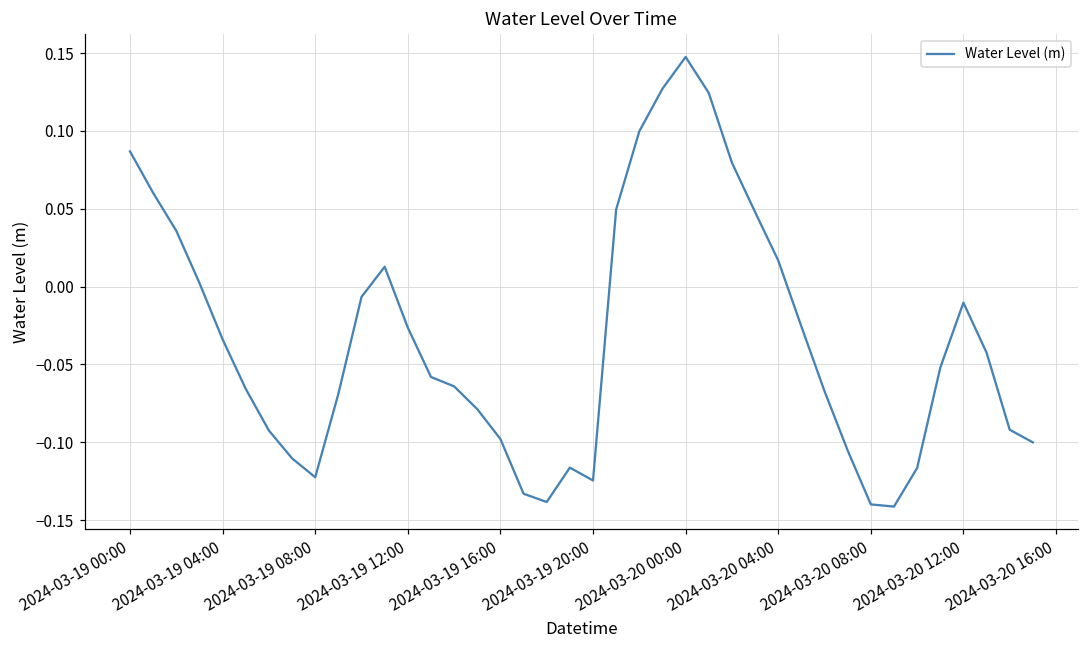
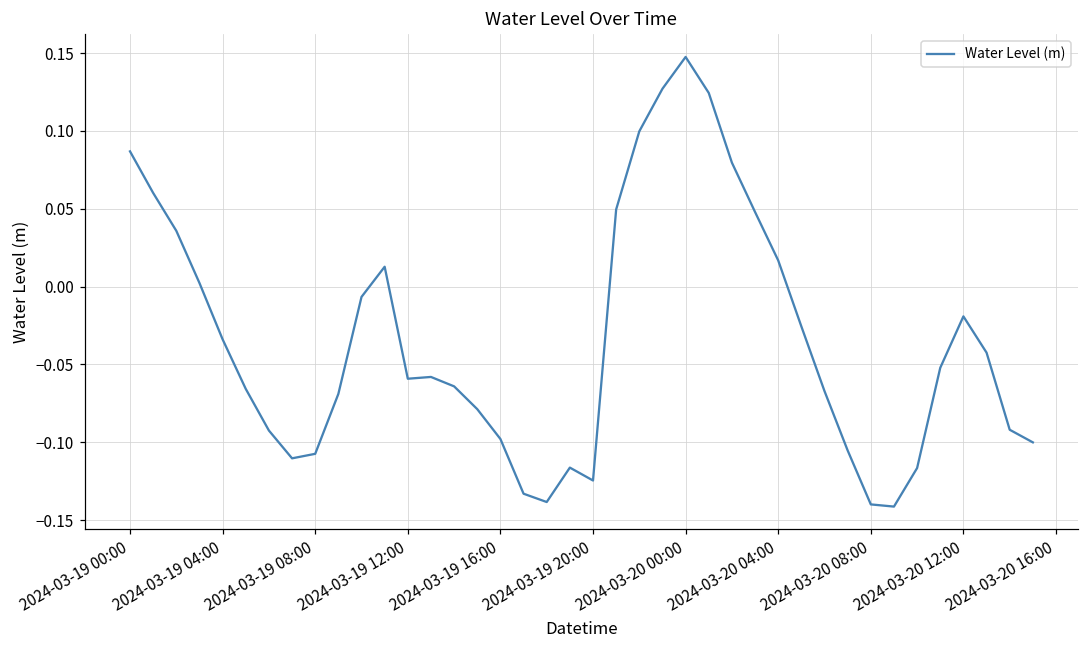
2024-03-19 08:00: -0.122 -> -0.107
2024-03-19 12:00: -0.026 -> -0.059
2024-03-20 12:00: -0.010 -> -0.019
